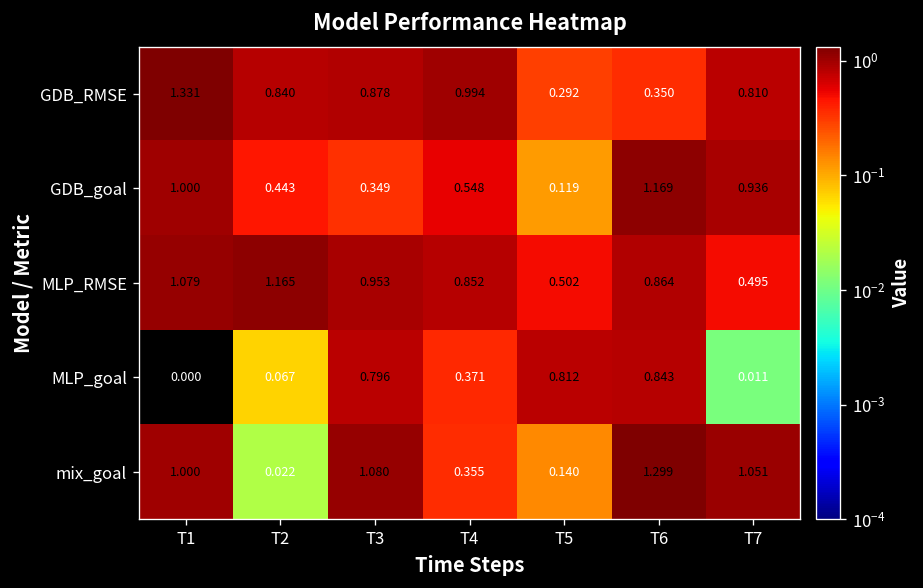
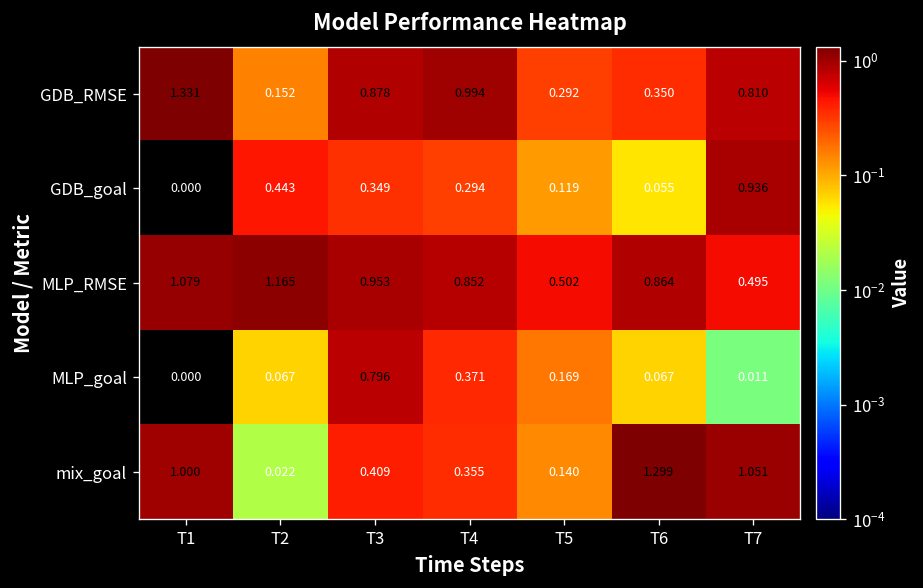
GDB_RMSE, T2: 0.840 -> 0.152
GDB_goal, T1: 1.000 -> 0.000
GDB_goal, T4: 0.548 -> 0.294
GDB_goal, T6: 1.169 -> 0.055
MLP_goal, T5: 0.812 -> 0.169
MLP_goal, T6: 0.843 -> 0.067
mix_goal, T3: 1.080 -> 0.409
